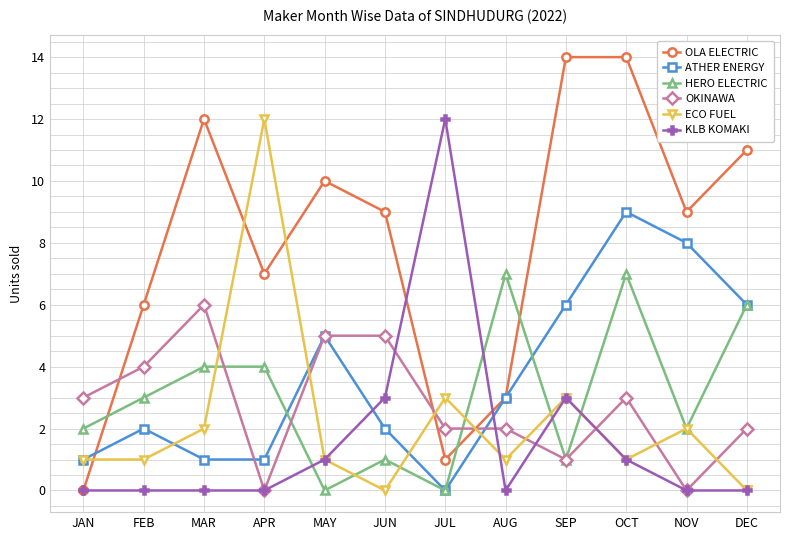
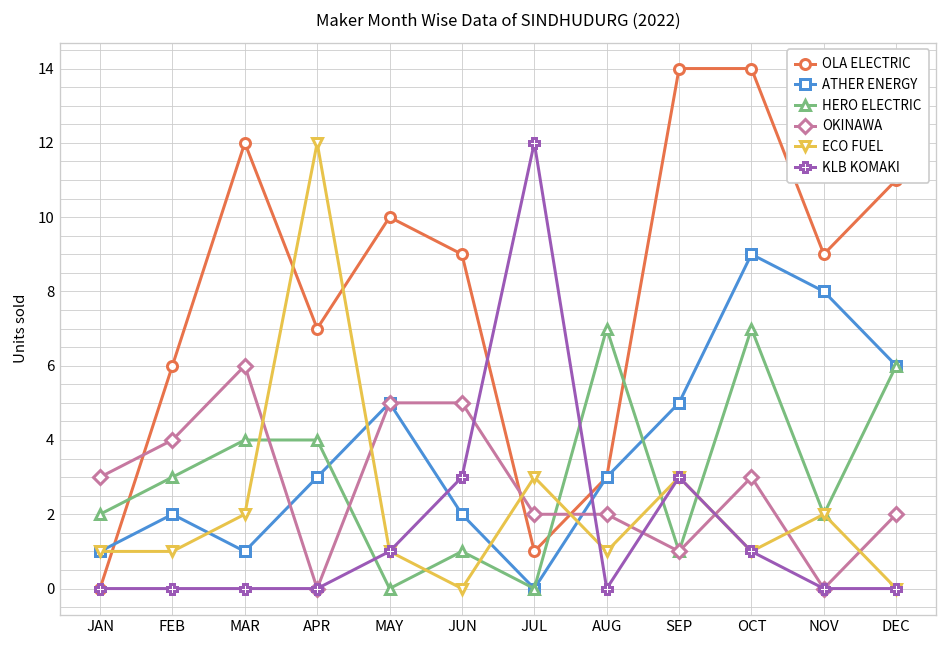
ATHER ENERGY, APR: 1 -> 3
ATHER ENERGY, SEP: 6 -> 5
